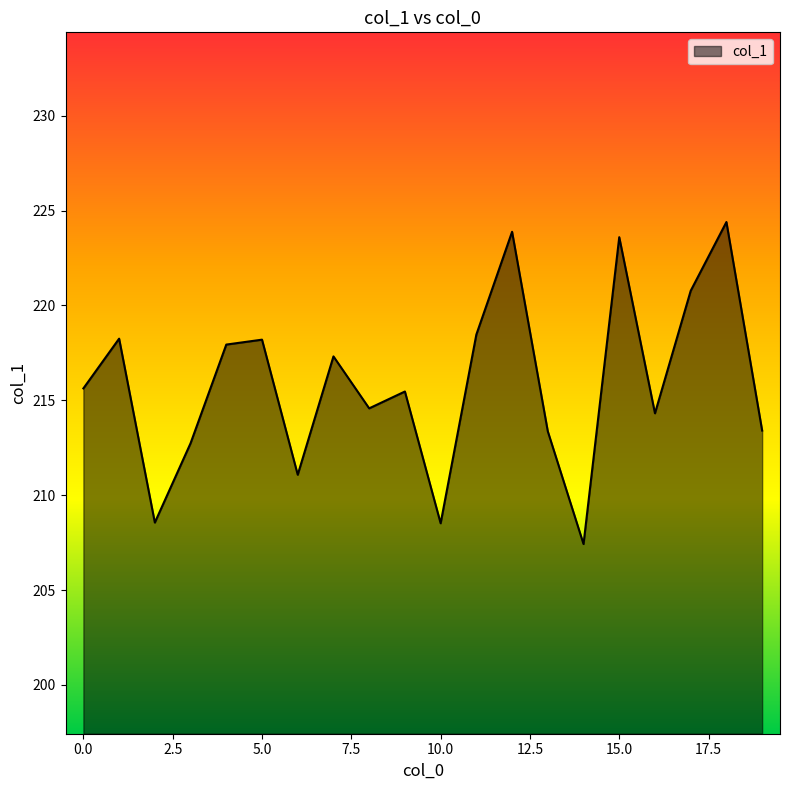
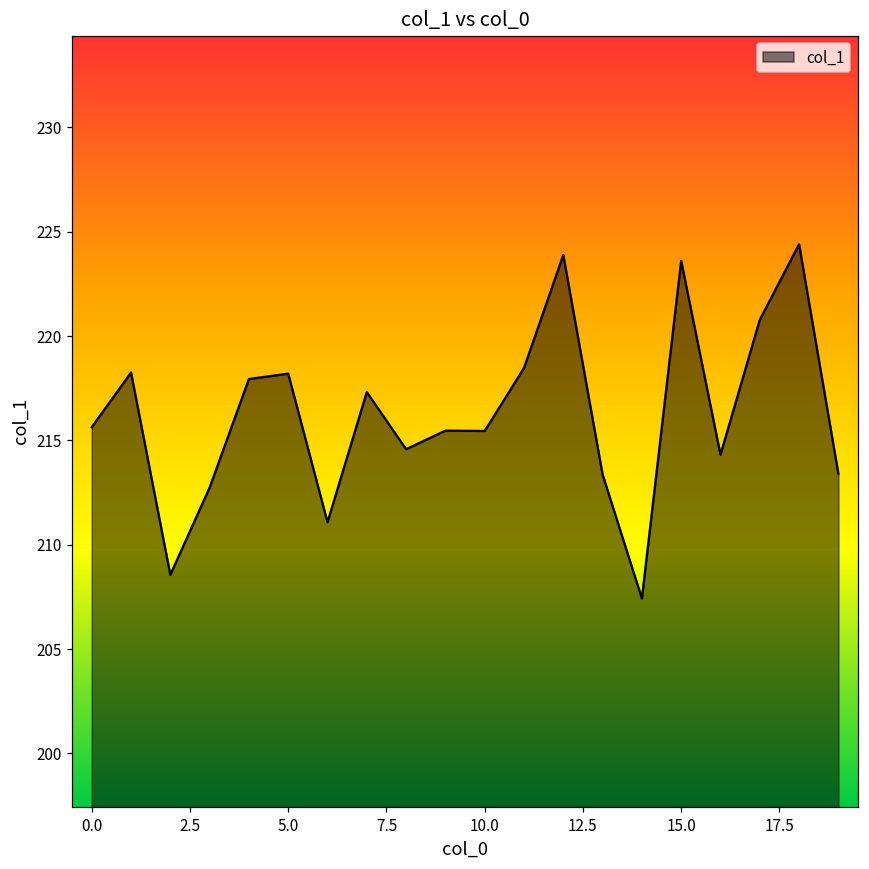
10.0: 208.5 -> 215.5
